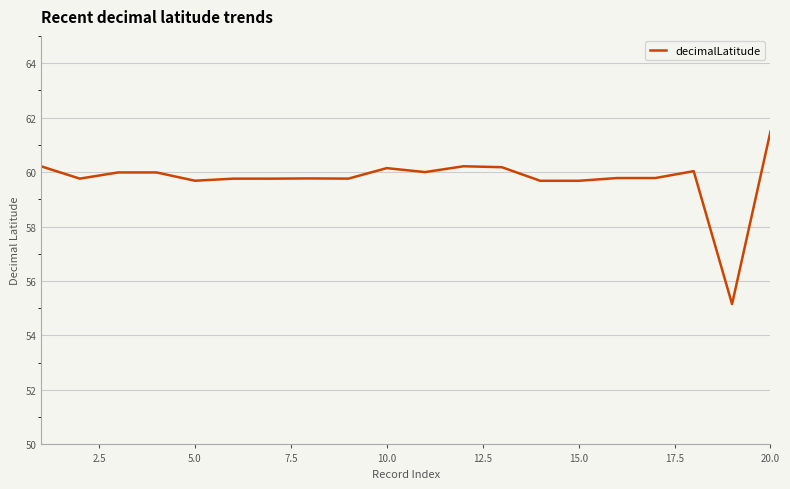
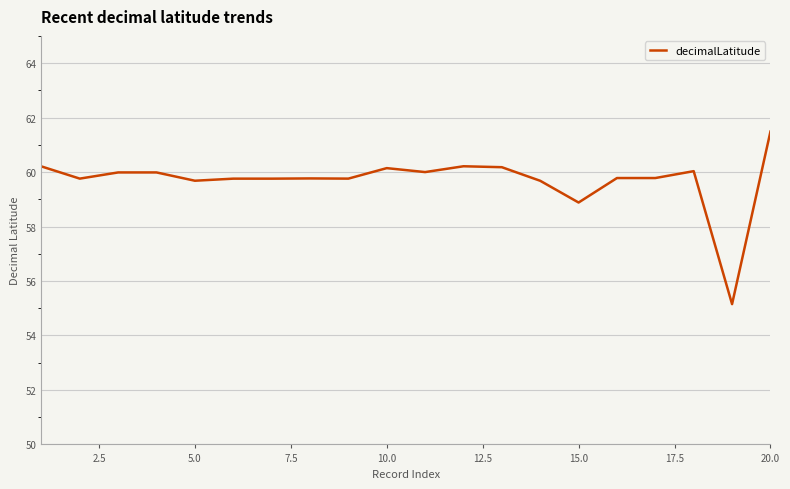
15.0: 59.7 -> 58.9
